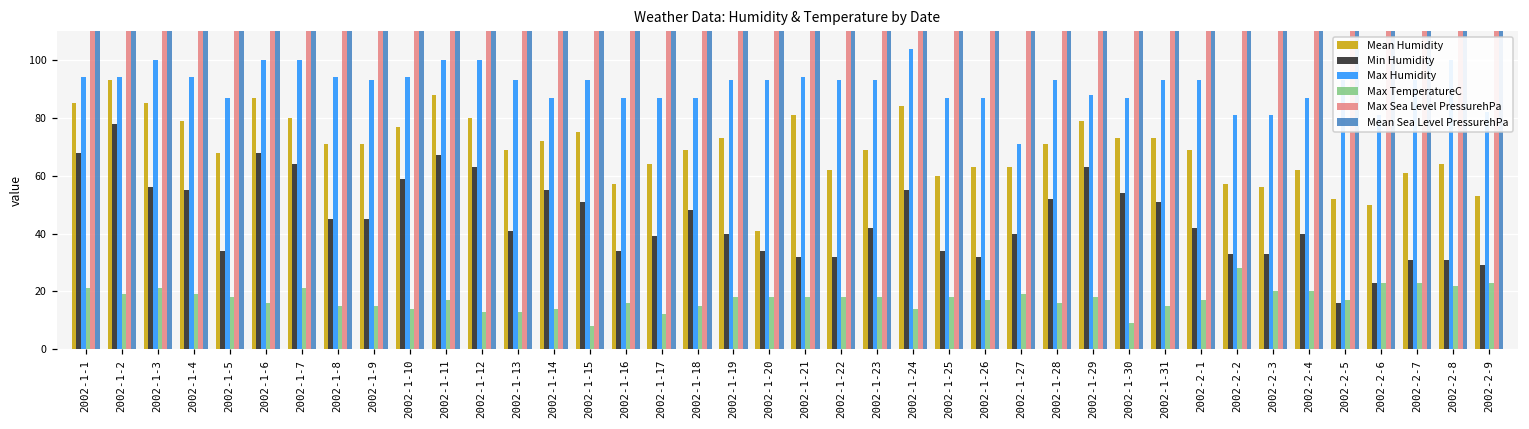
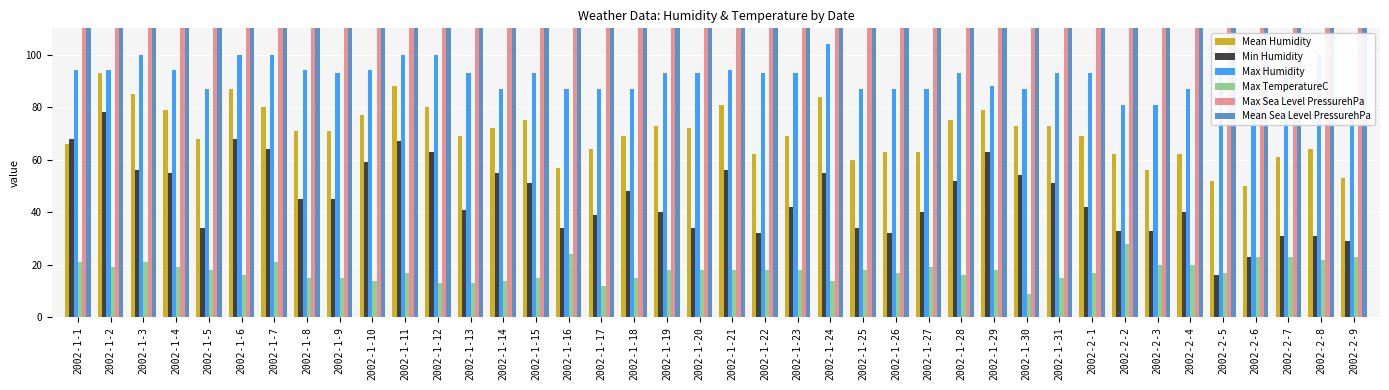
Mean Humidity, 2002-1-1: 85 -> 66
Max TemperatureC, 2002-1-15: 8 -> 15
Max TemperatureC, 2002-1-16: 16 -> 24
Mean Humidity, 2002-1-20: 41 -> 72
Min Humidity, 2002-1-21: 32 -> 56
Max Humidity, 2002-1-27: 71 -> 87
Mean Humidity, 2002-1-28: 71 -> 75
Mean Humidity, 2002-2-2: 57 -> 62
